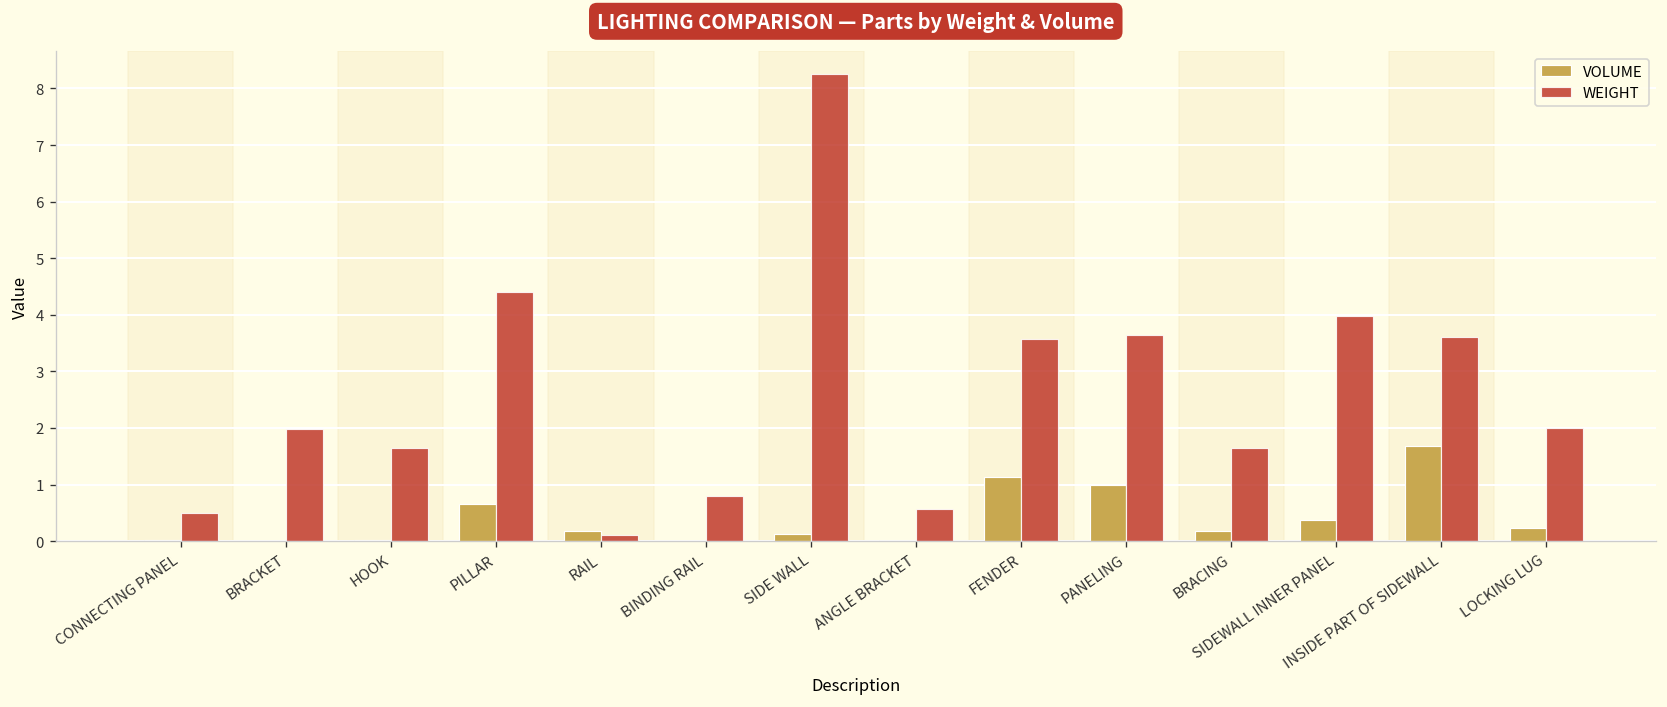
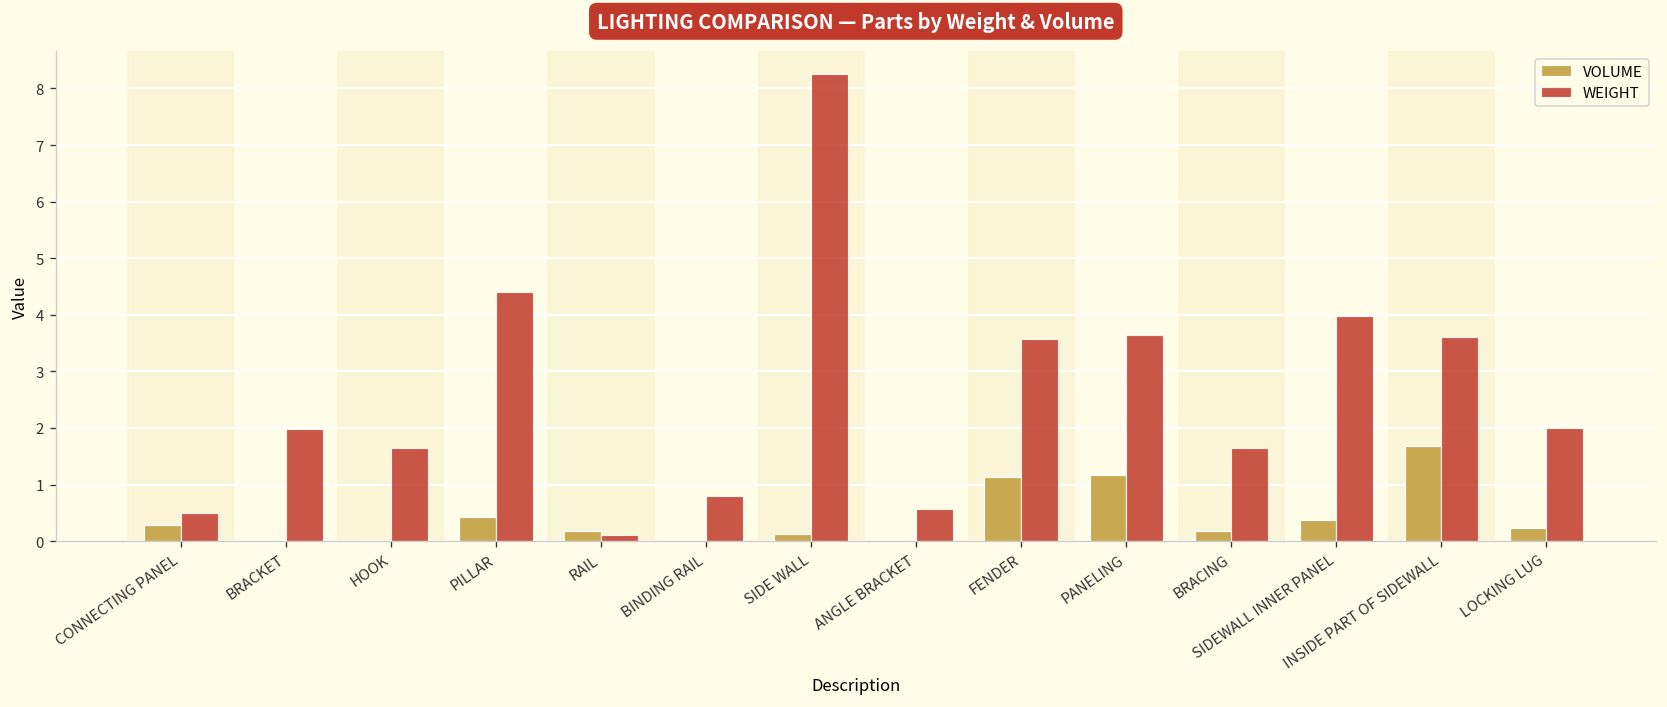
VOLUME, CONNECTING PANEL: 0.0 -> 0.3
VOLUME, PILLAR: 0.7 -> 0.4
VOLUME, PANELING: 1.0 -> 1.2
